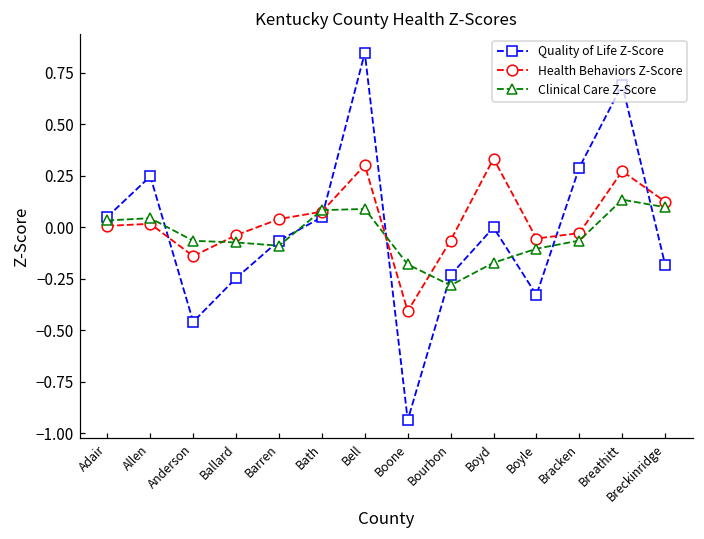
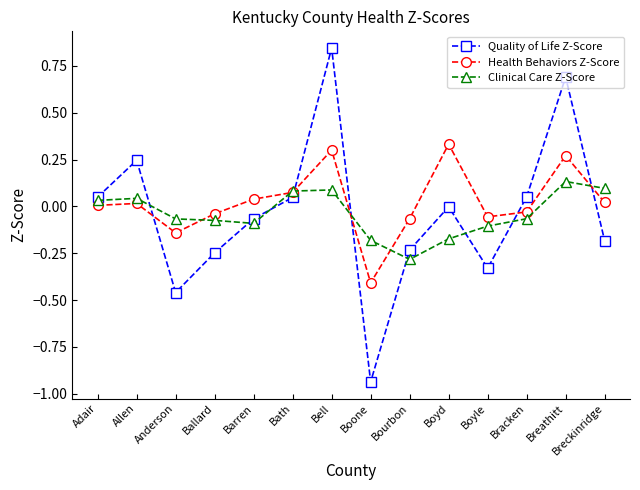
Quality of Life Z-Score, Bracken: 0.29 -> 0.05
Health Behaviors Z-Score, Breckinridge: 0.12 -> 0.02
